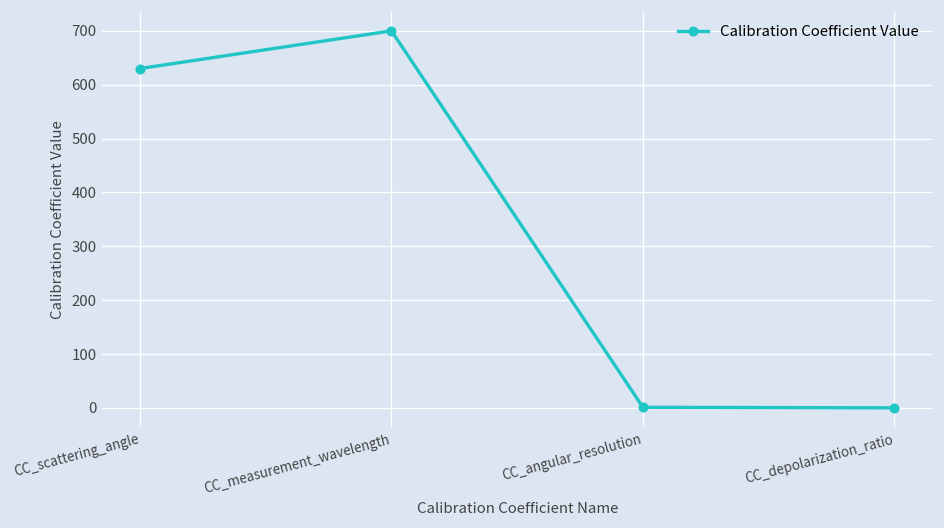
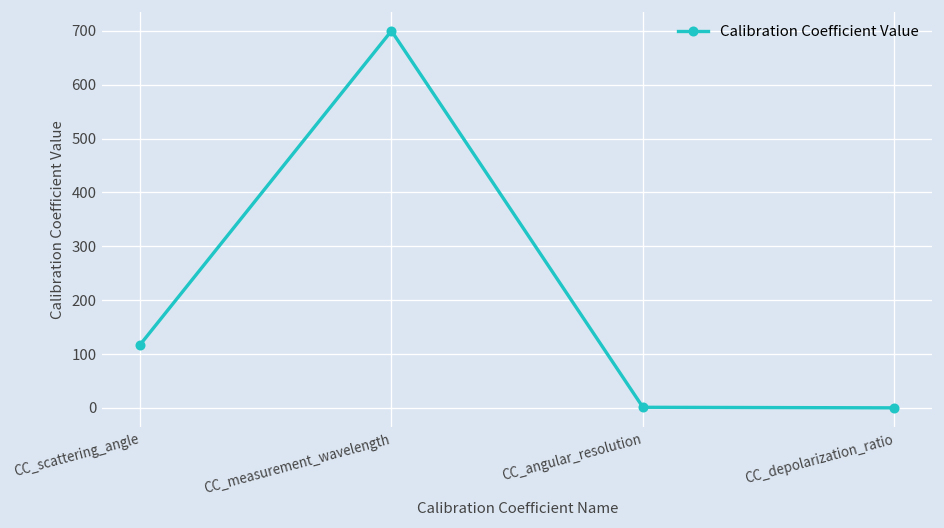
CC_scattering_angle: 630 -> 120
